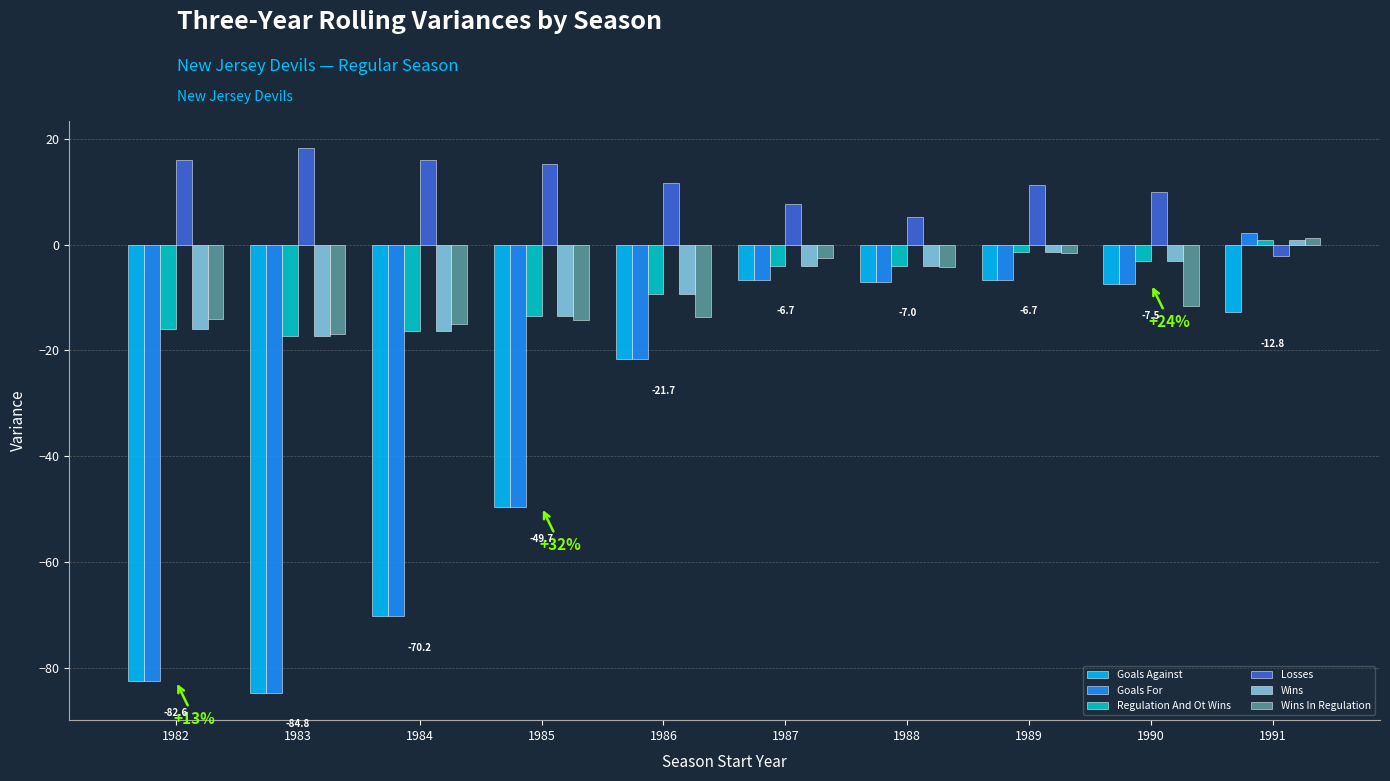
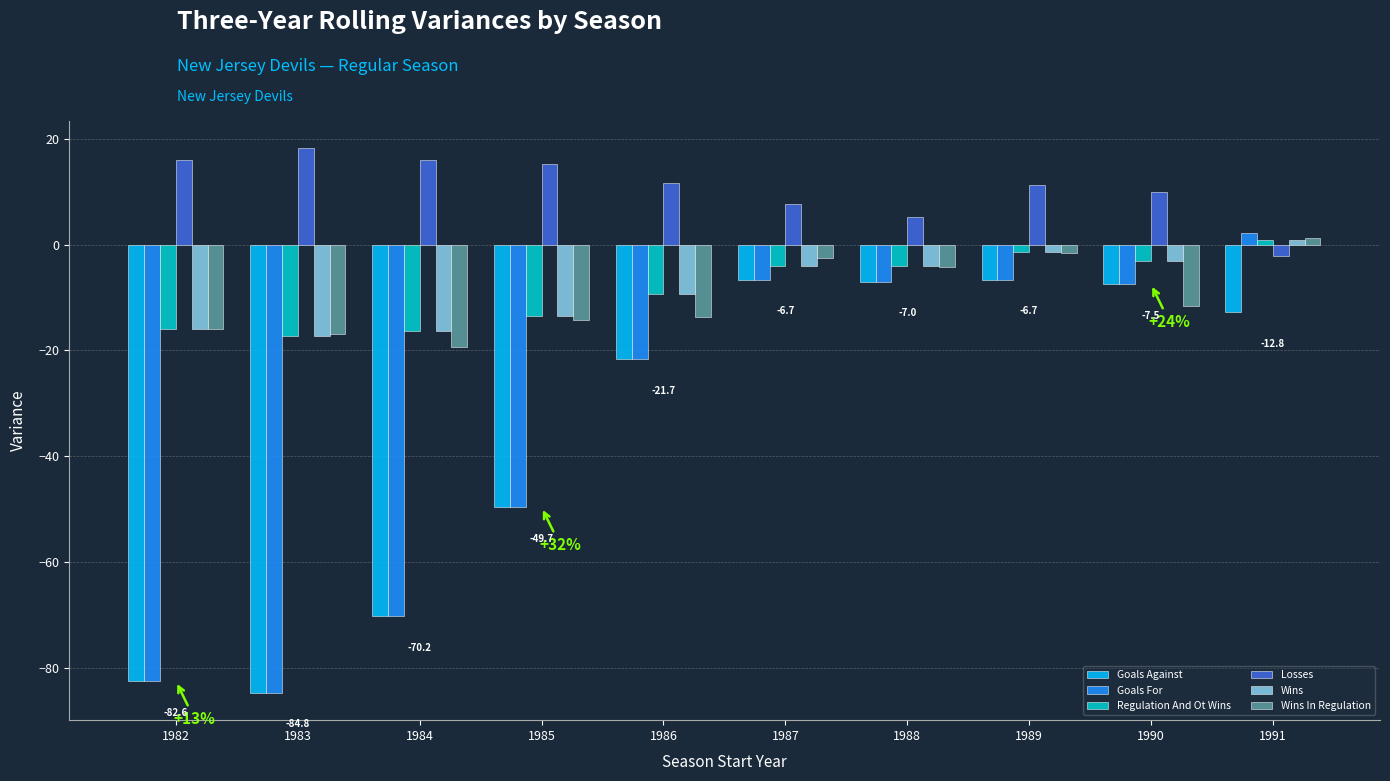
Wins In Regulation, 1982: -14 -> -16
Wins In Regulation, 1984: -15 -> -19
